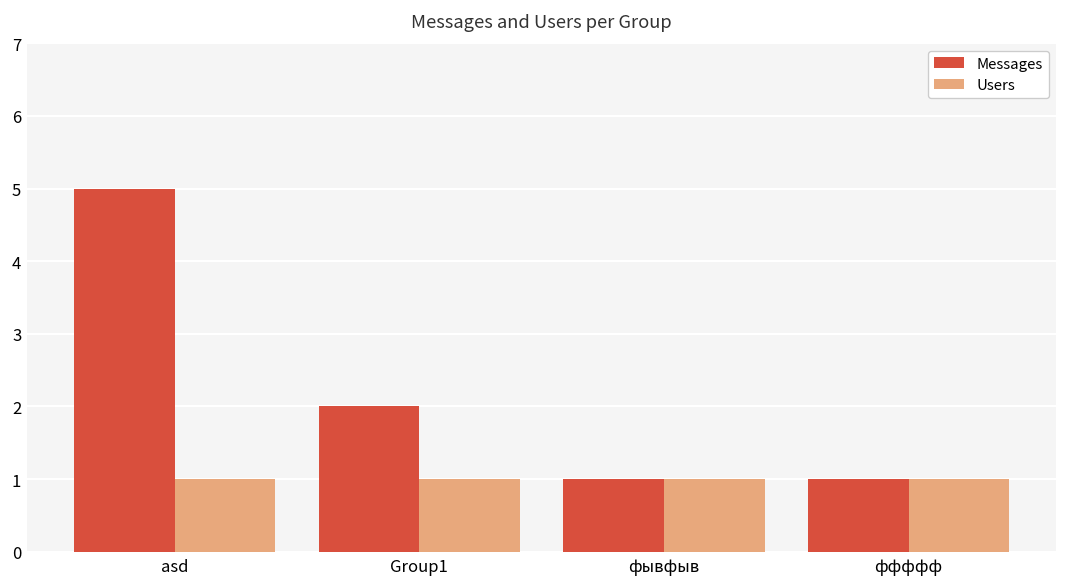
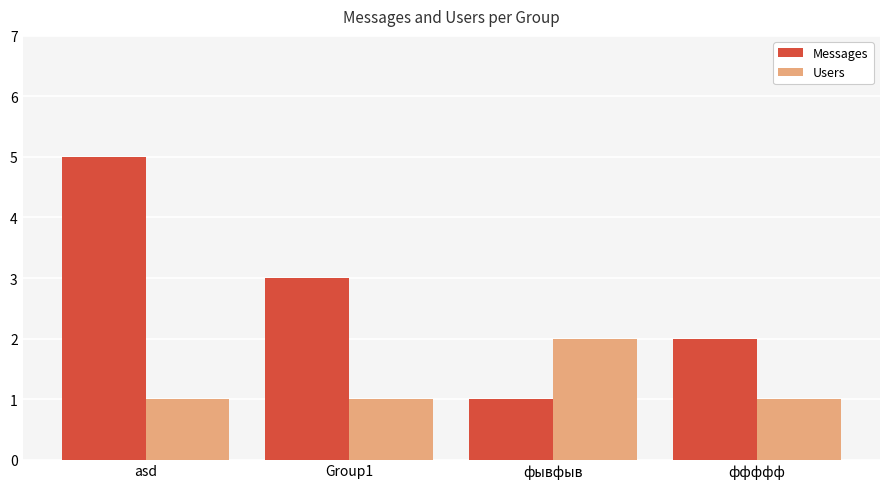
Messages, Group1: 2 -> 3
Users, фывфыв: 1 -> 2
Messages, ффффф: 1 -> 2
